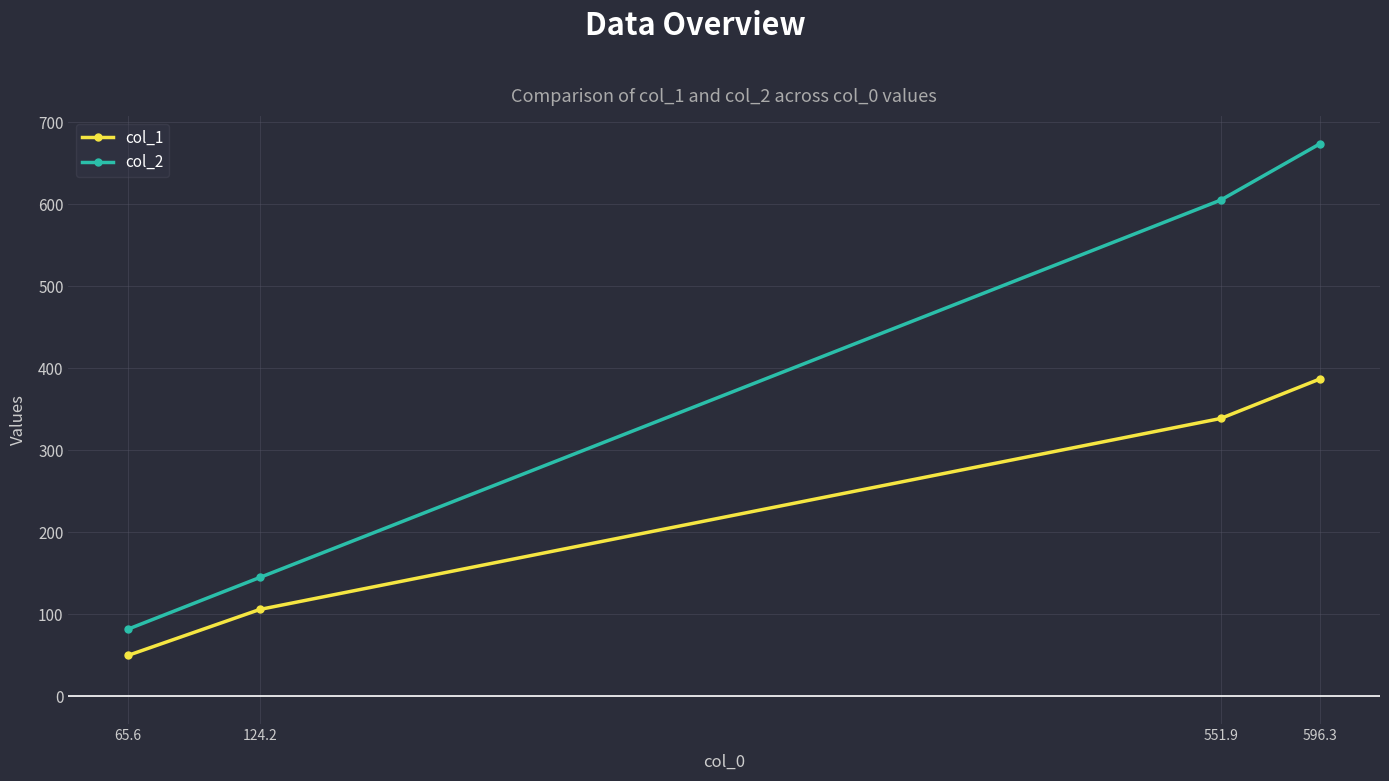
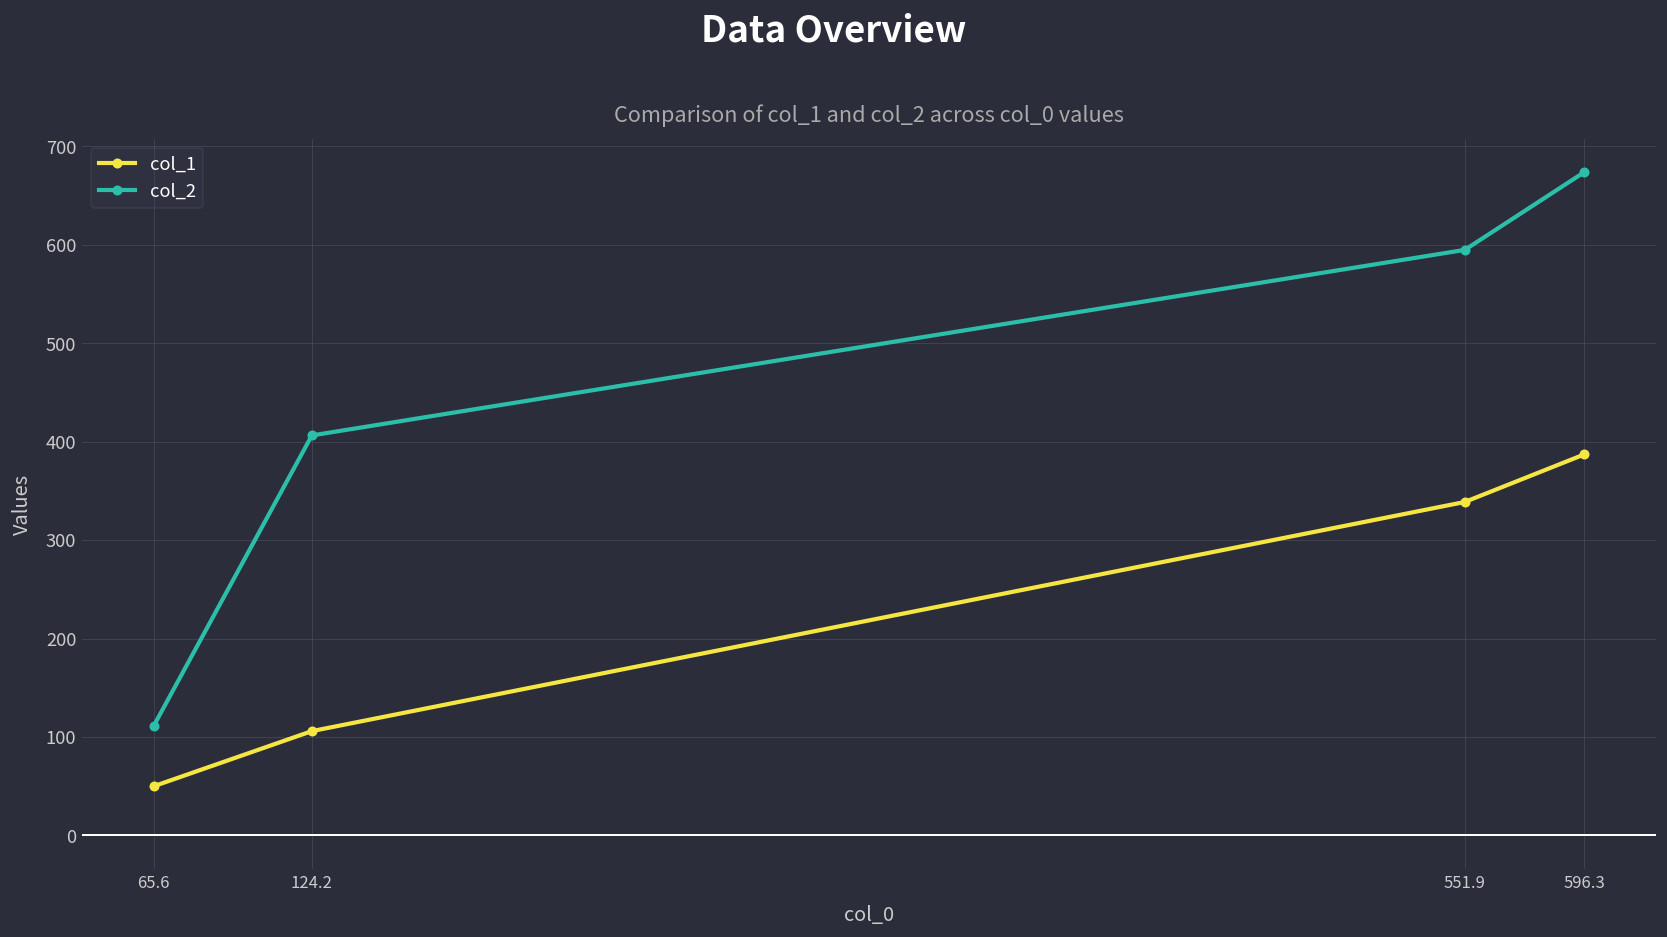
col_2, 65.6: 80 -> 110
col_2, 124.2: 150 -> 410
col_2, 551.9: 610 -> 590
